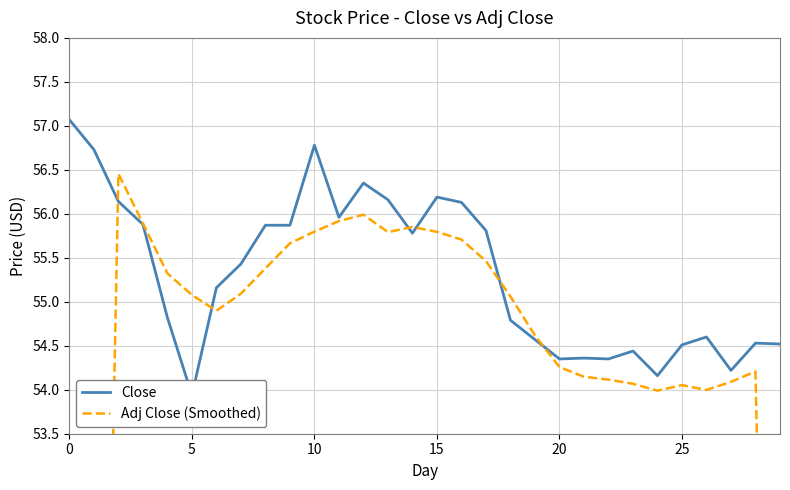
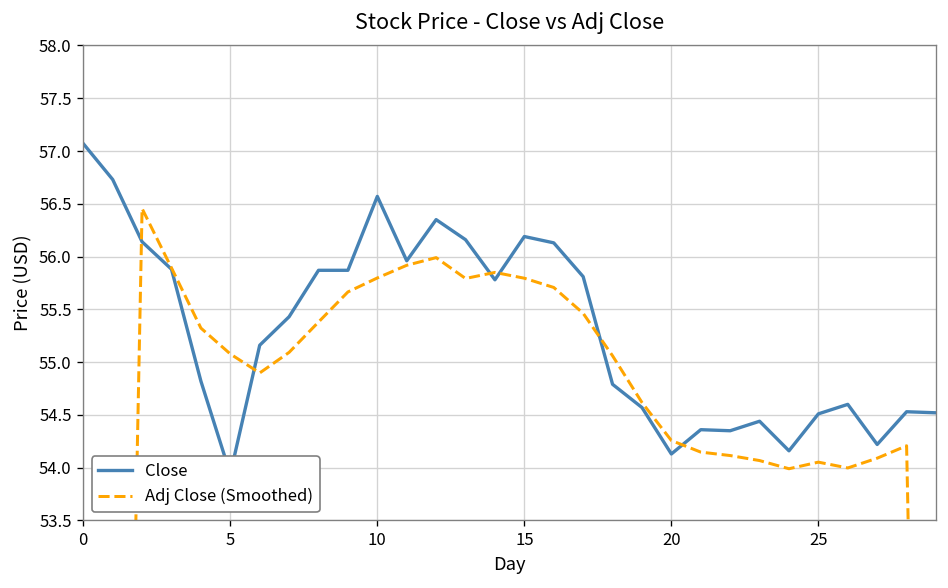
Close, 10: 56.8 -> 56.6
Close, 20: 54.4 -> 54.1
